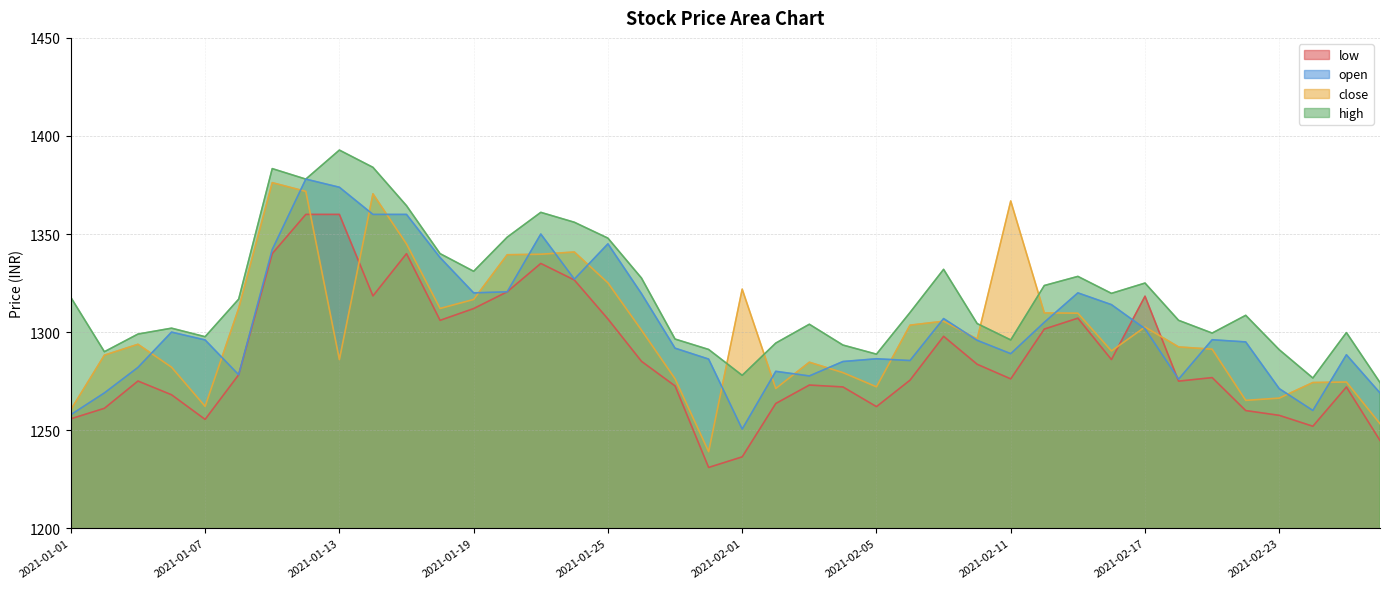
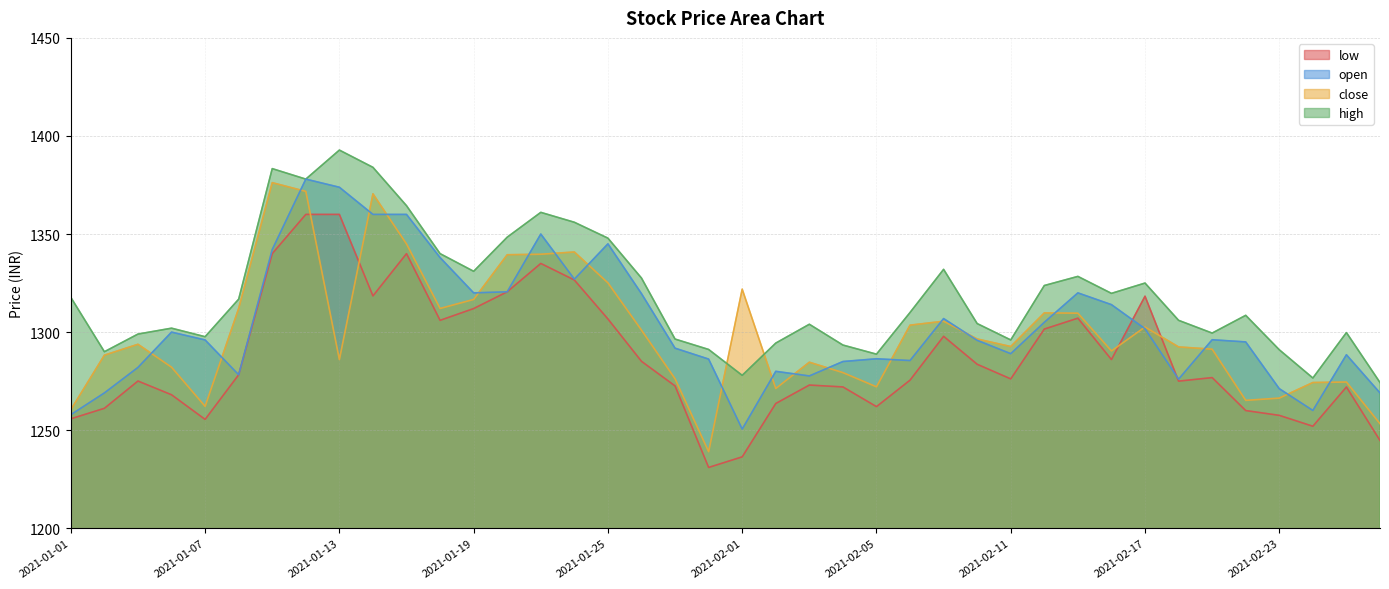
close, 2021-02-11: 1367 -> 1293
